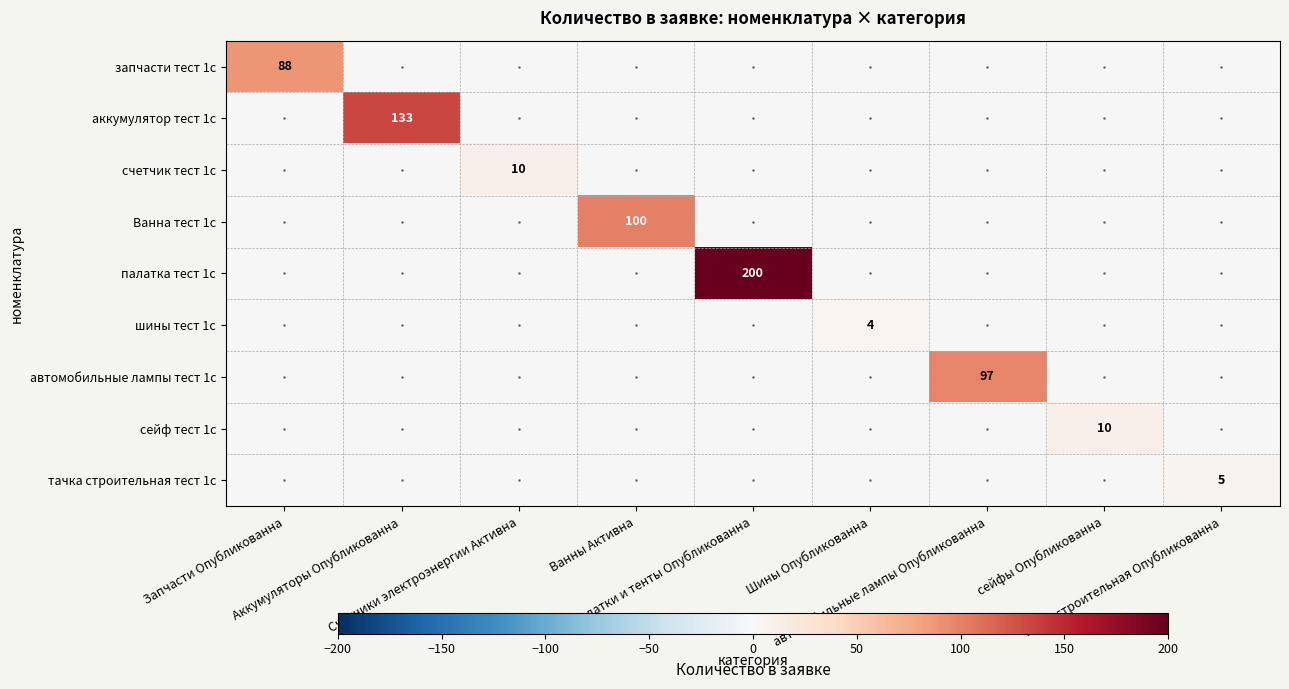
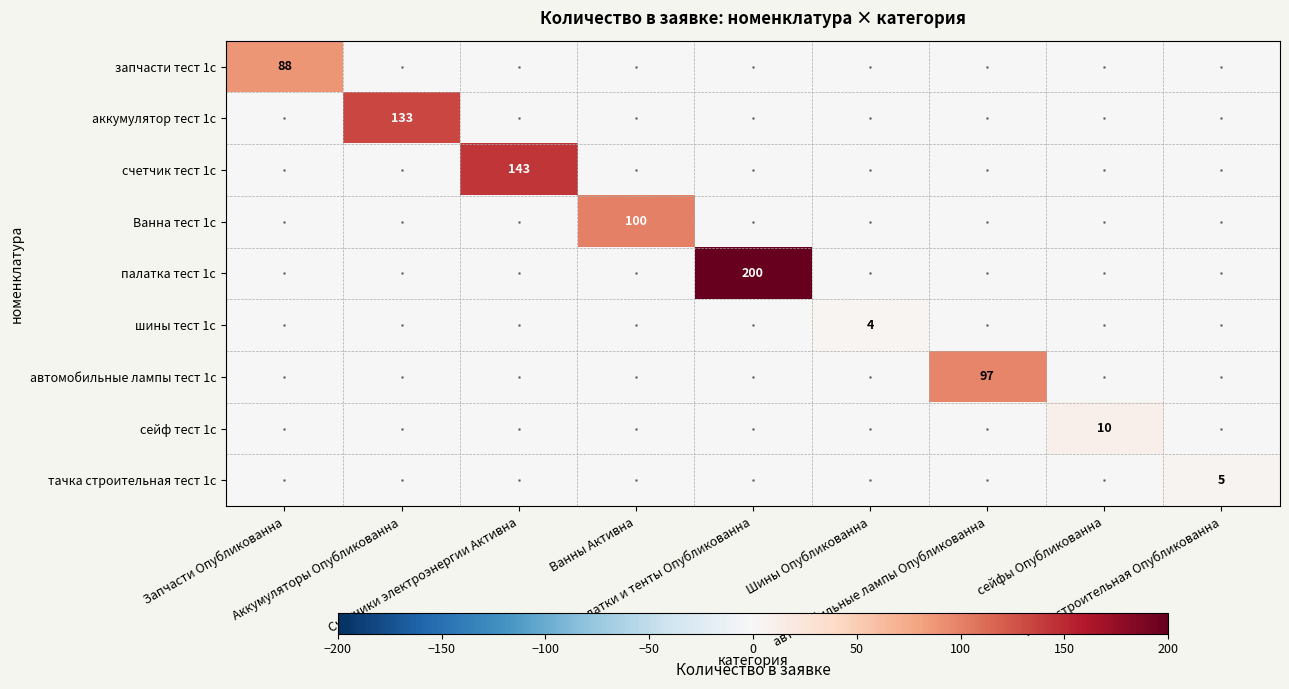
счетчик тест 1с, Счетчики электроэнергии Активна: 10 -> 143
